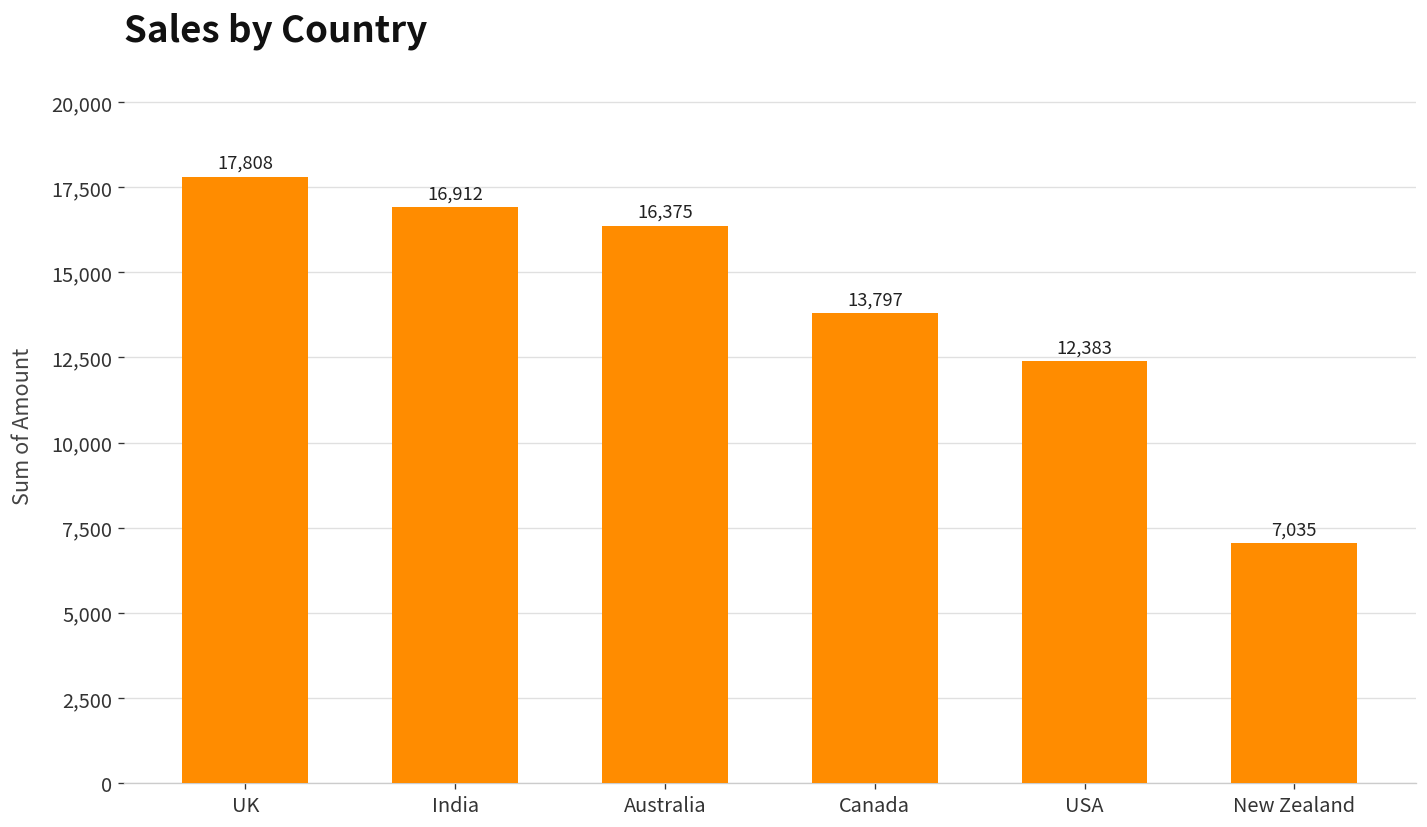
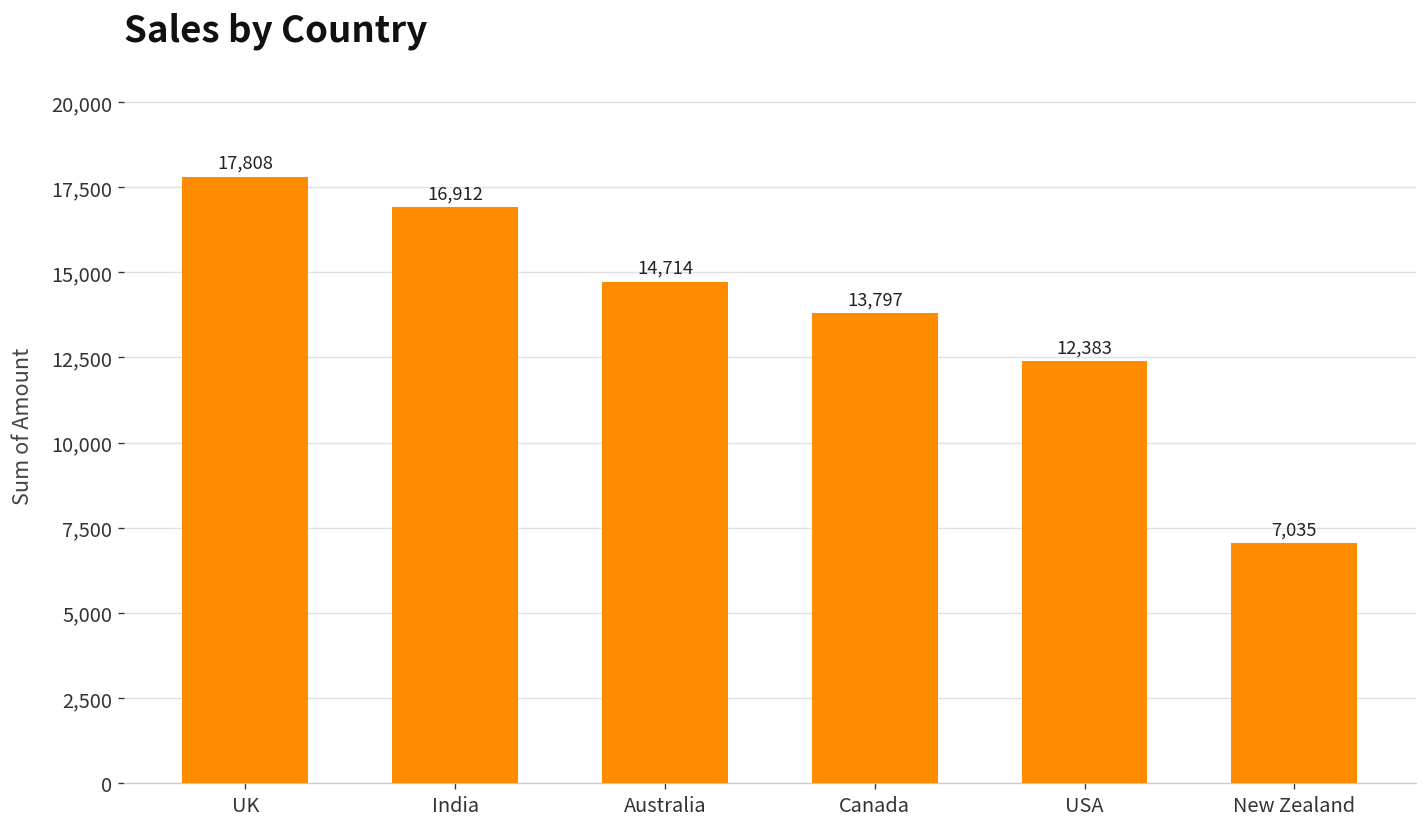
Australia: 16,375 -> 14,714
